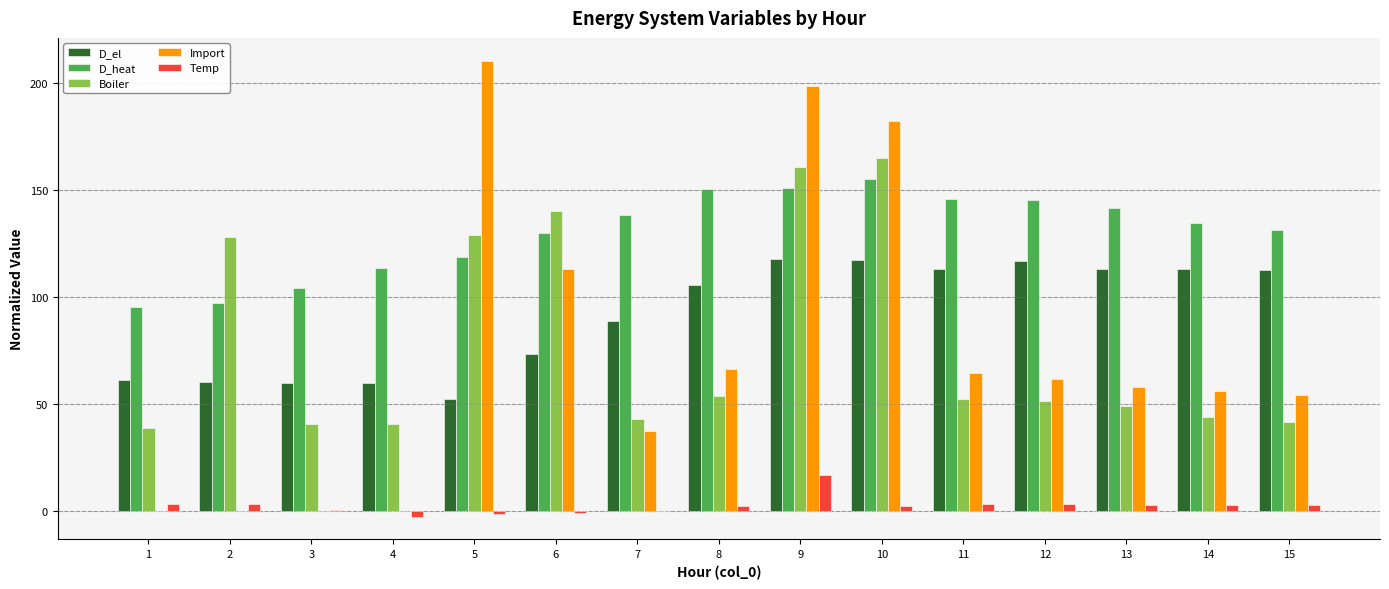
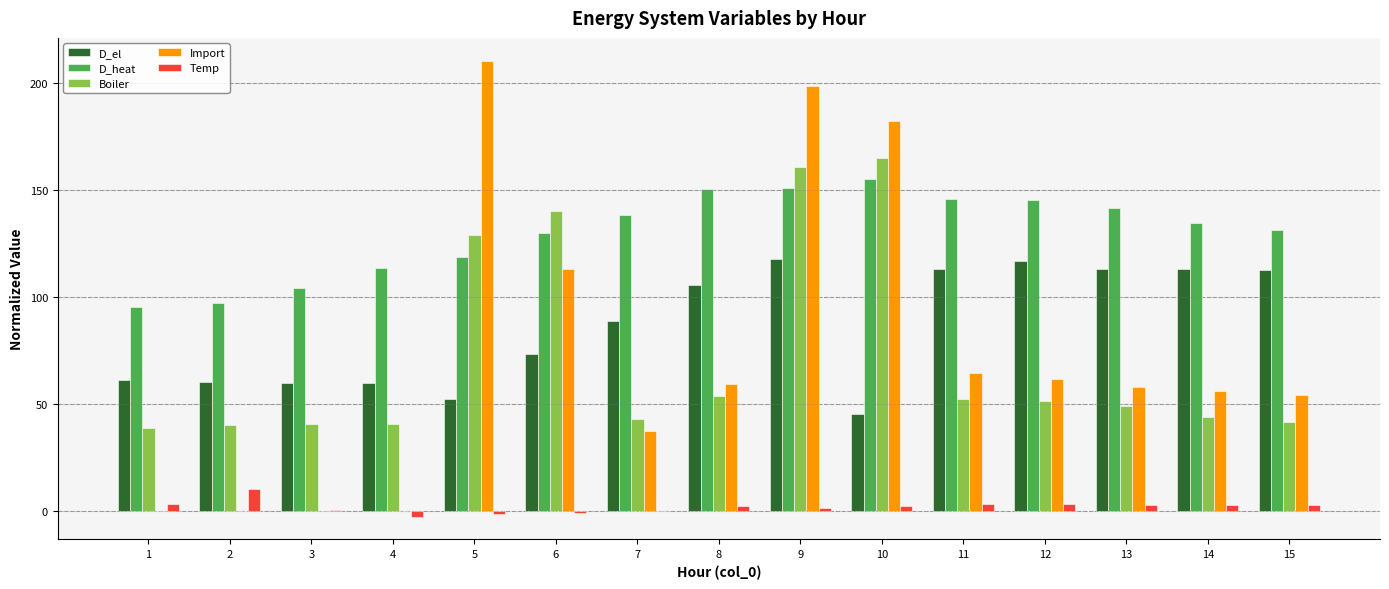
Boiler, 2: 128 -> 40
Temp, 2: 3 -> 10
Import, 8: 66 -> 59
Temp, 9: 17 -> 1
D_el, 10: 117 -> 45
